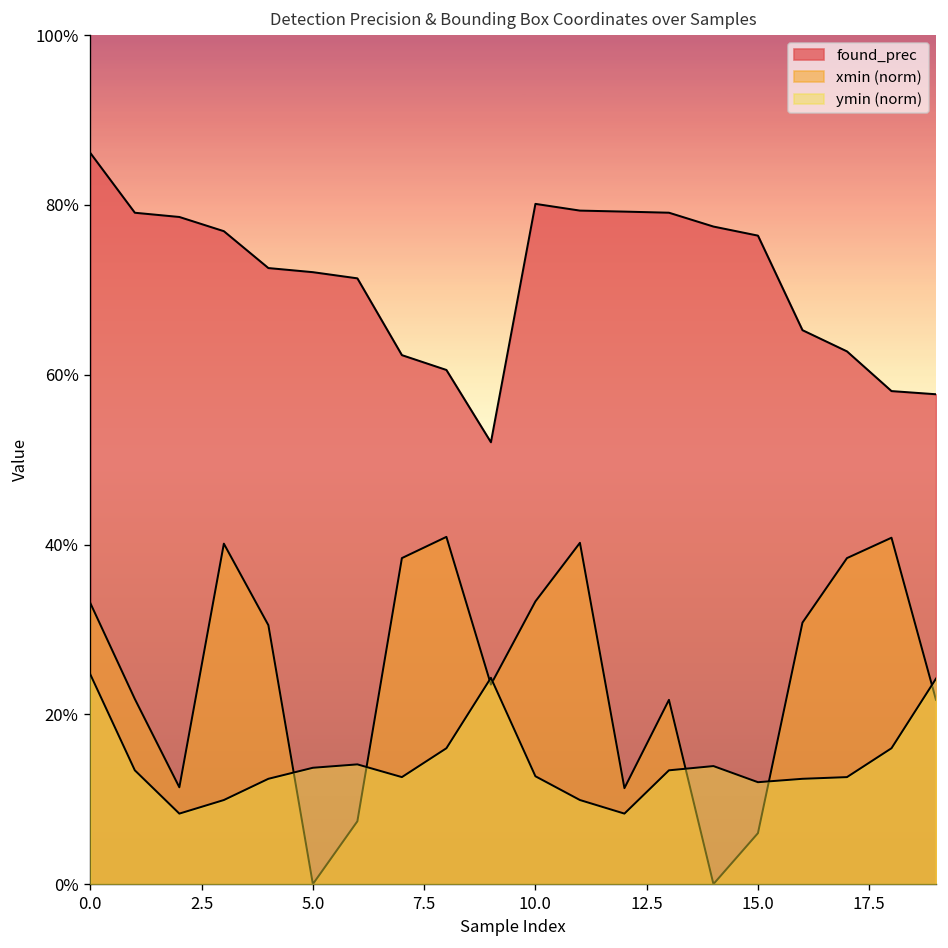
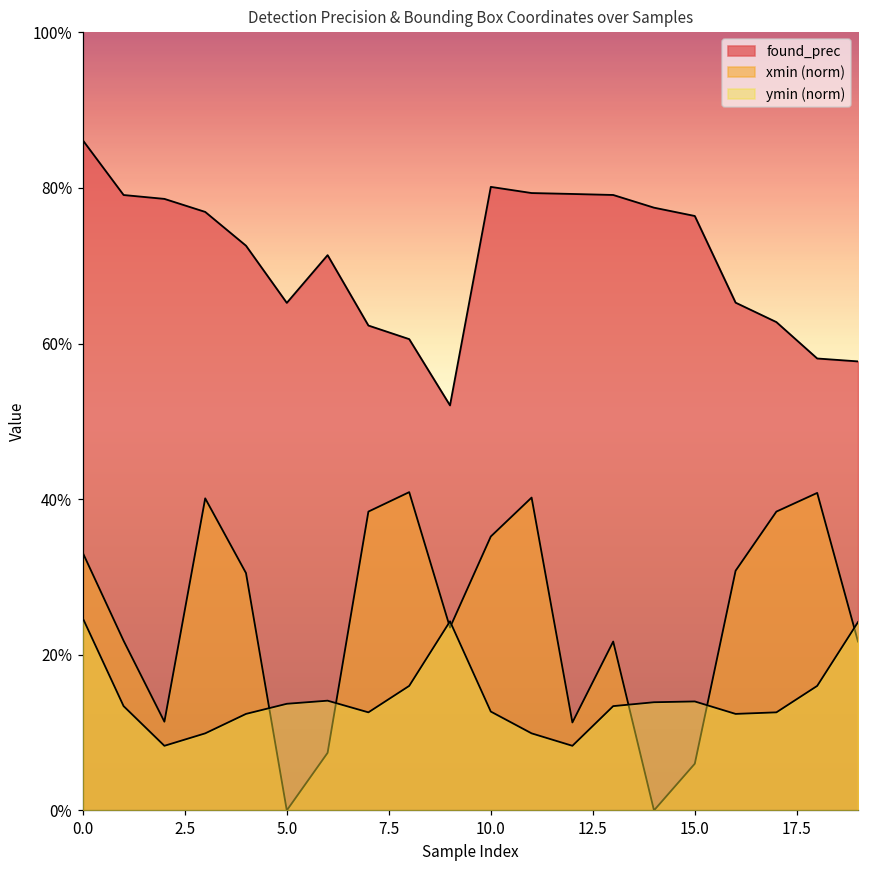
found_prec, 5.0: 72% -> 65%
xmin (norm), 10.0: 33% -> 35%
ymin (norm), 15.0: 12% -> 14%
